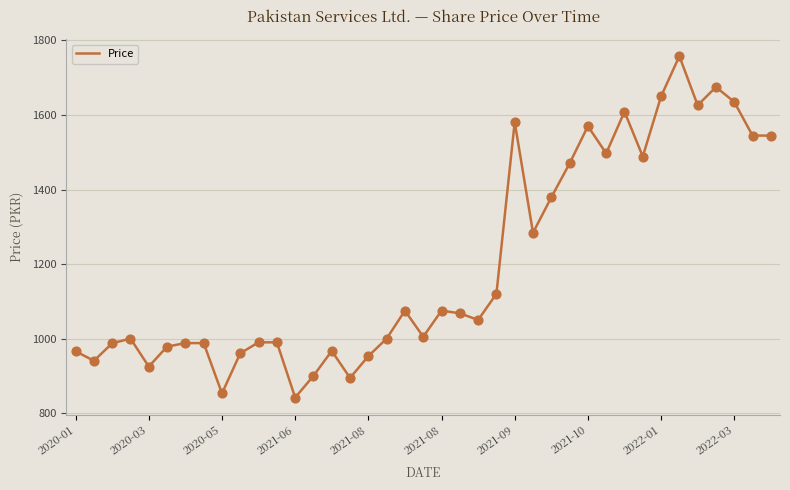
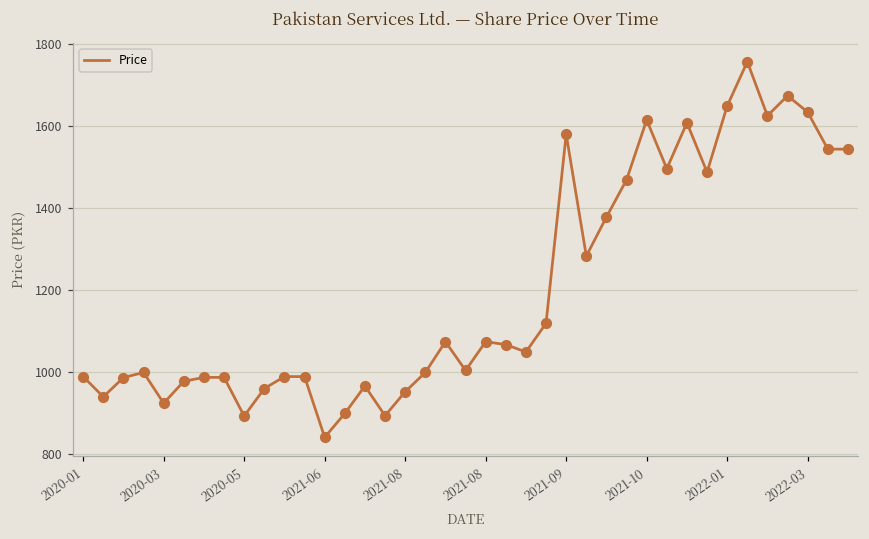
2020-01: 970 -> 990
2020-05: 850 -> 890
2021-10: 1570 -> 1620
